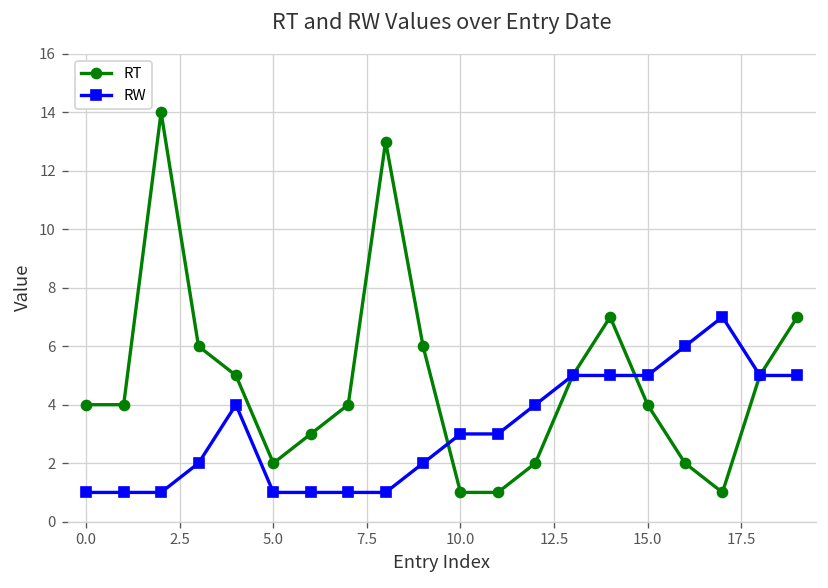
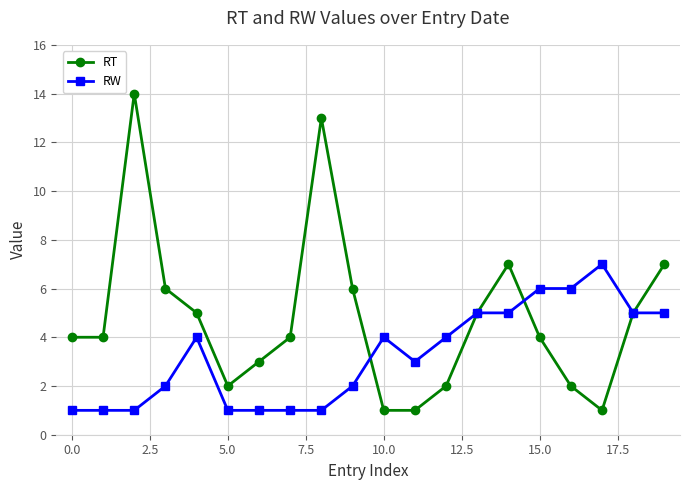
RW, 10.0: 3 -> 4
RW, 15.0: 5 -> 6
